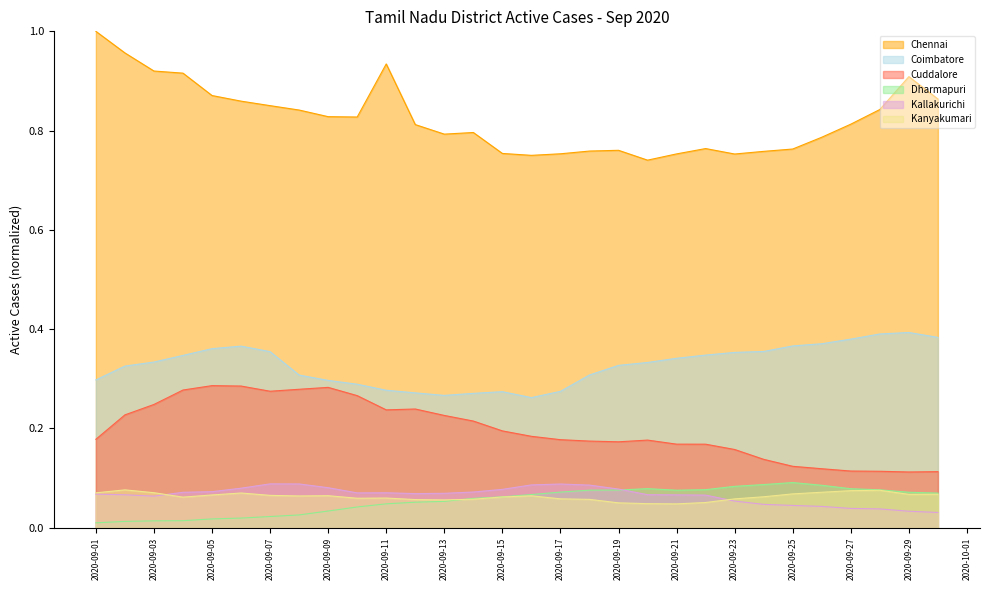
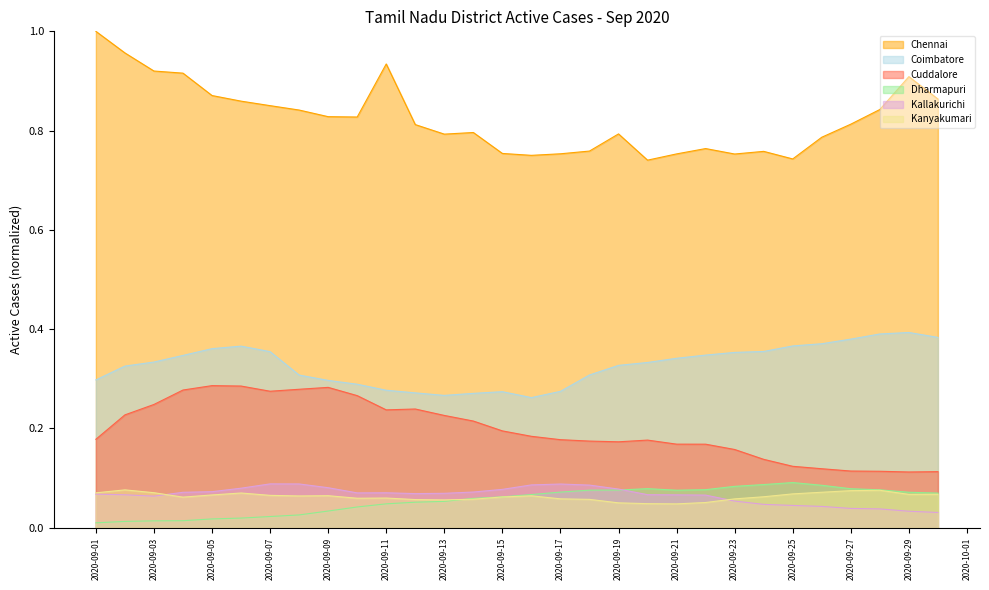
Chennai, 2020-09-19: 0.76 -> 0.79
Chennai, 2020-09-25: 0.76 -> 0.74
